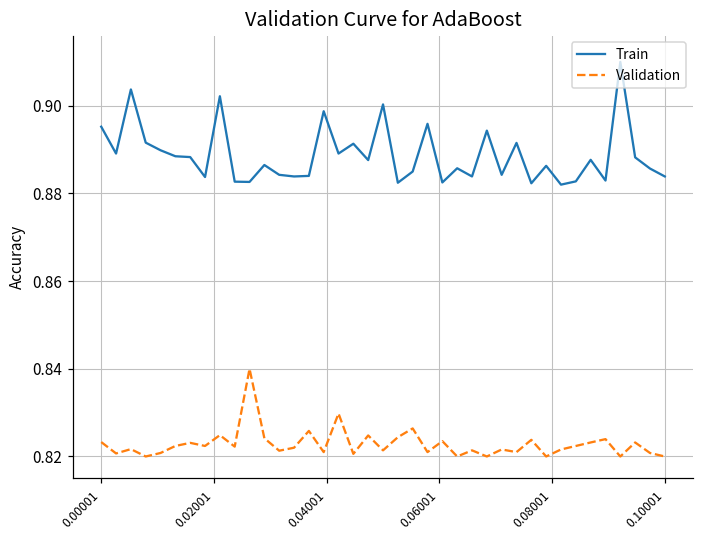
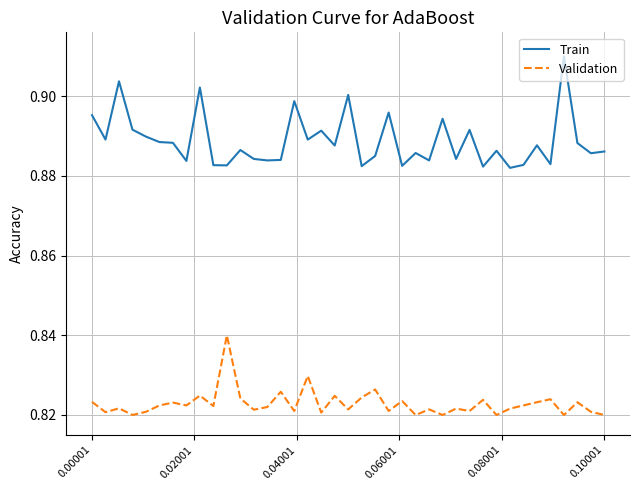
Train, 0.10001: 0.884 -> 0.886
